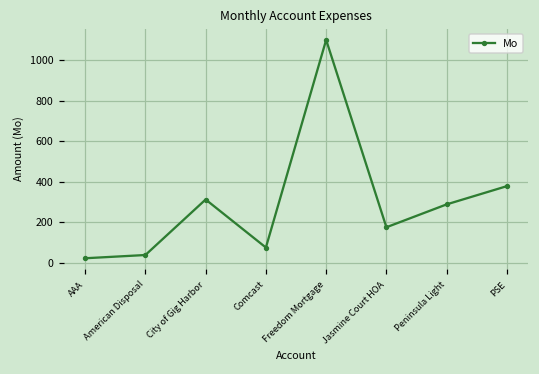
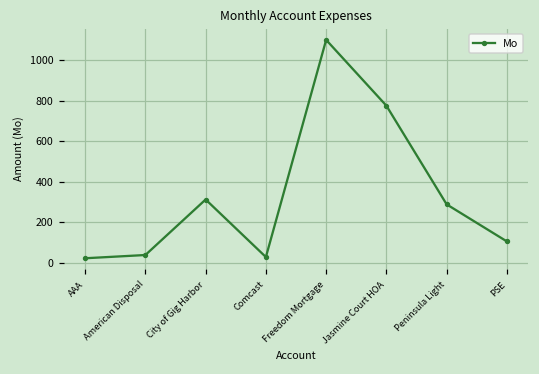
Comcast: 80 -> 30
Jasmine Court HOA: 180 -> 780
PSE: 380 -> 110
